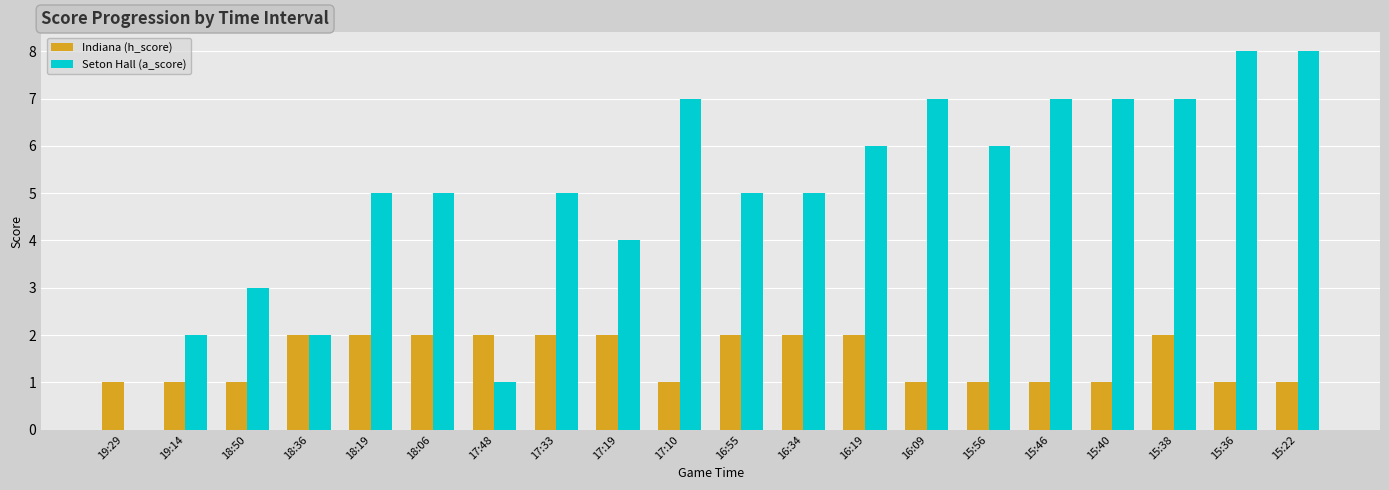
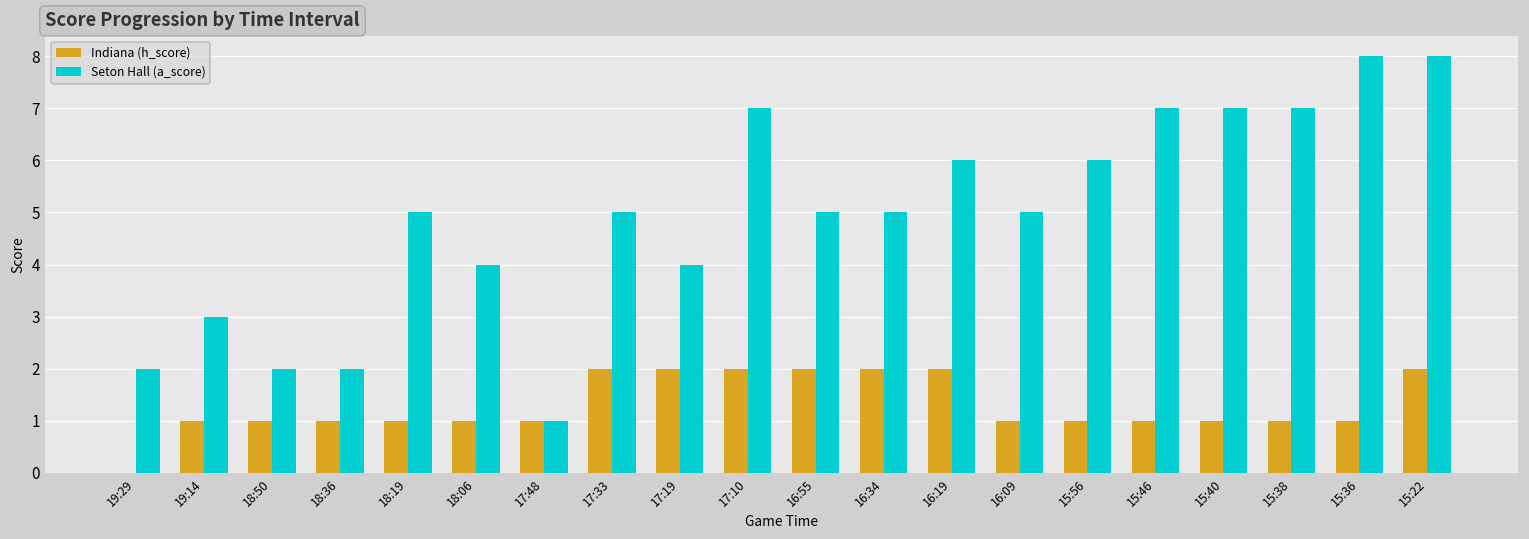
Indiana (h_score), 19:29: 1 -> 0
Seton Hall (a_score), 19:29: 0 -> 2
Seton Hall (a_score), 19:14: 2 -> 3
Seton Hall (a_score), 18:50: 3 -> 2
Indiana (h_score), 18:36: 2 -> 1
Indiana (h_score), 18:19: 2 -> 1
Indiana (h_score), 18:06: 2 -> 1
Seton Hall (a_score), 18:06: 5 -> 4
Indiana (h_score), 17:48: 2 -> 1
Indiana (h_score), 17:10: 1 -> 2
Seton Hall (a_score), 16:09: 7 -> 5
Indiana (h_score), 15:38: 2 -> 1
Indiana (h_score), 15:22: 1 -> 2
